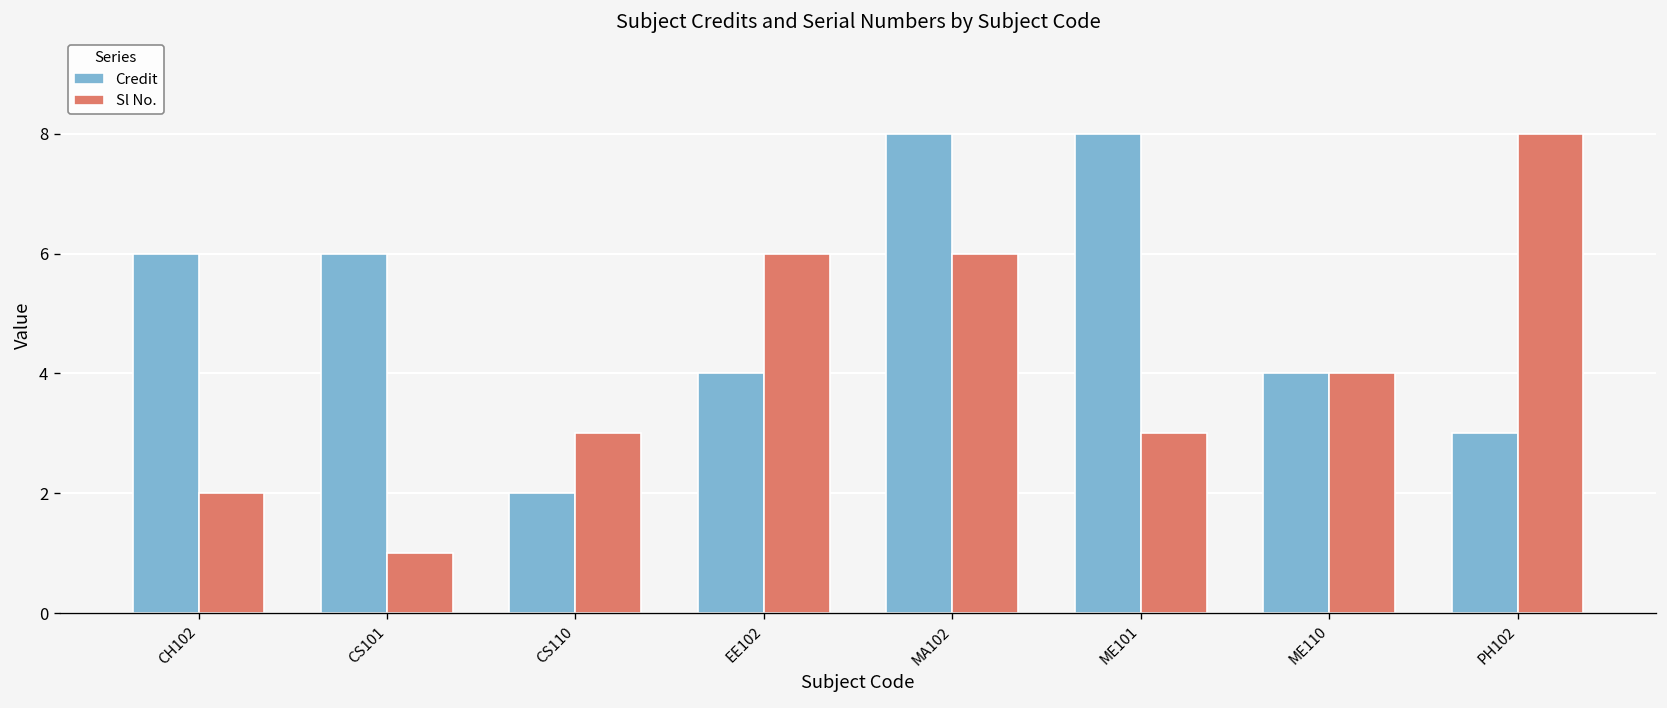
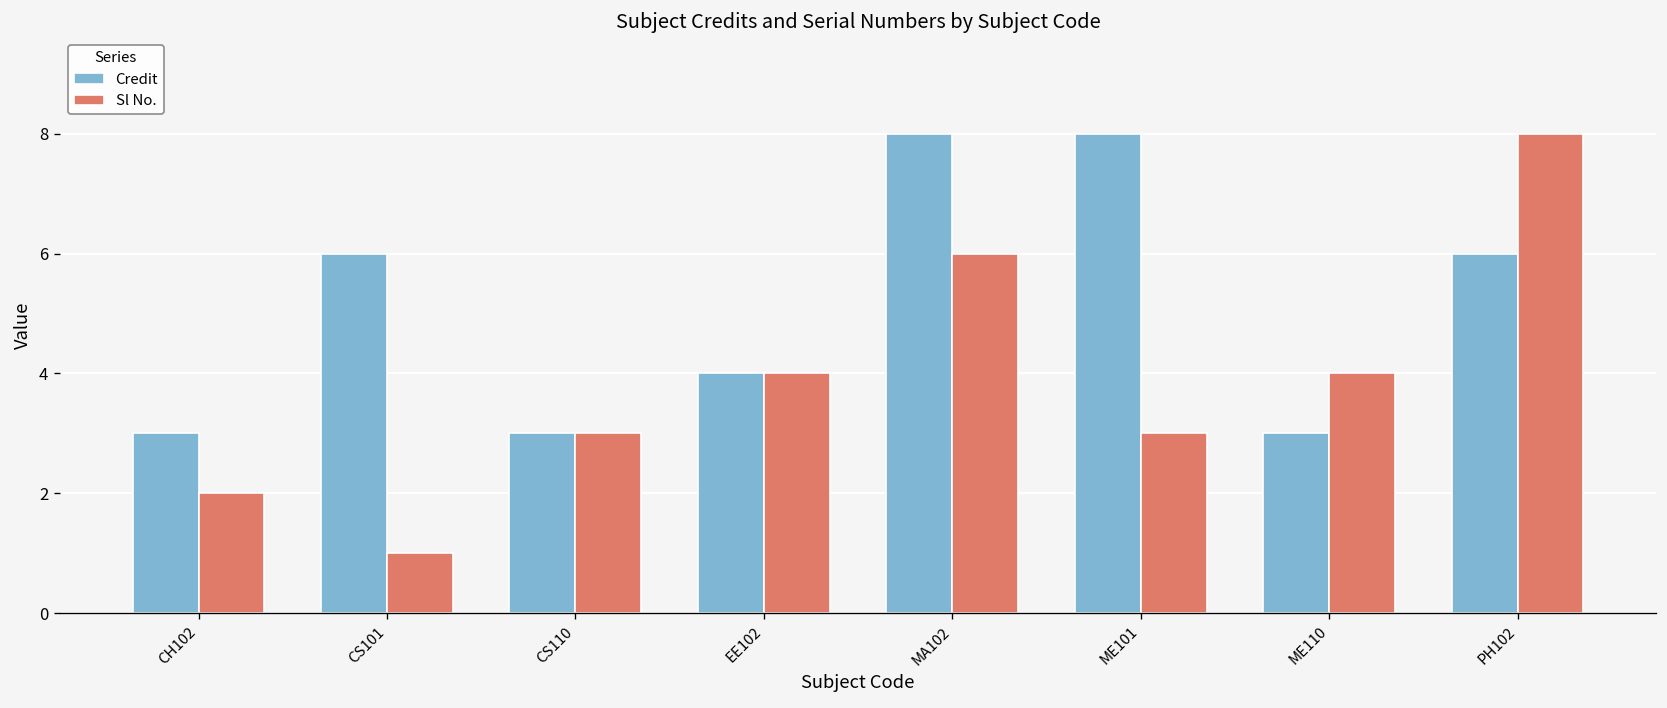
Credit, CH102: 6 -> 3
Credit, CS110: 2 -> 3
Sl No., EE102: 6 -> 4
Credit, ME110: 4 -> 3
Credit, PH102: 3 -> 6
